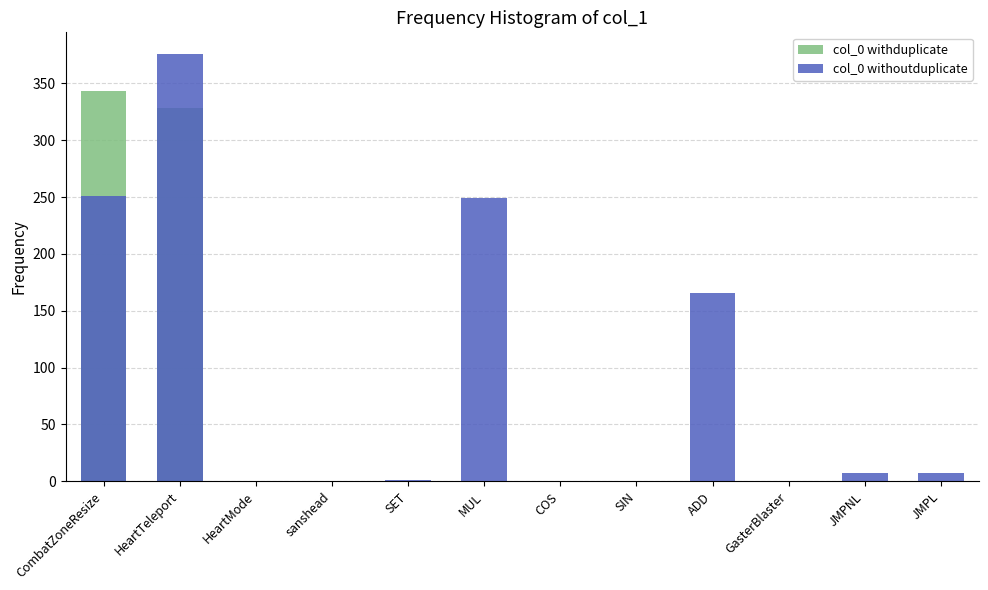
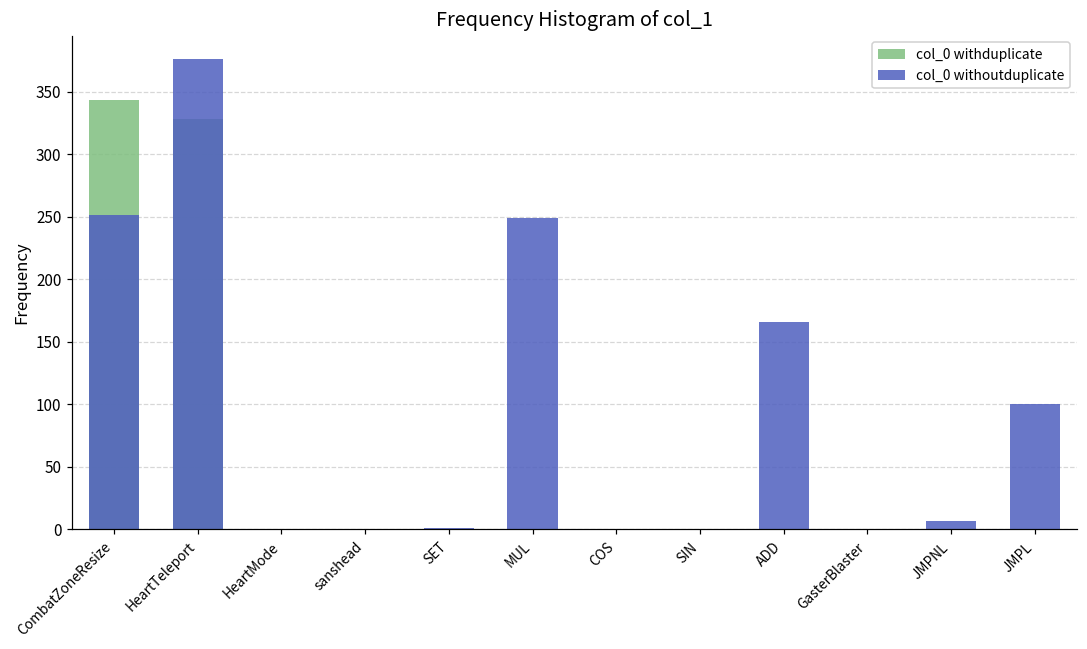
col_0 withoutduplicate, JMPL: 7 -> 100
